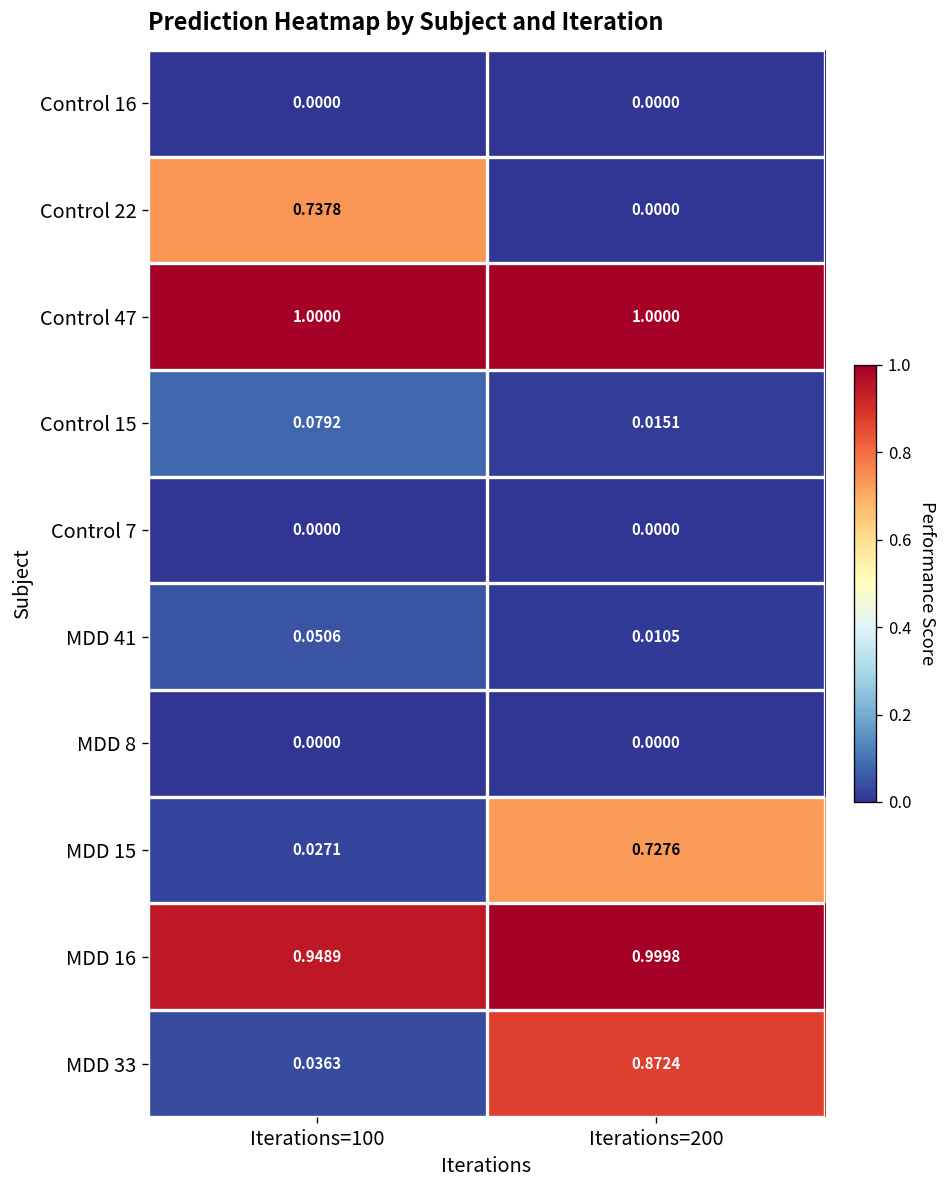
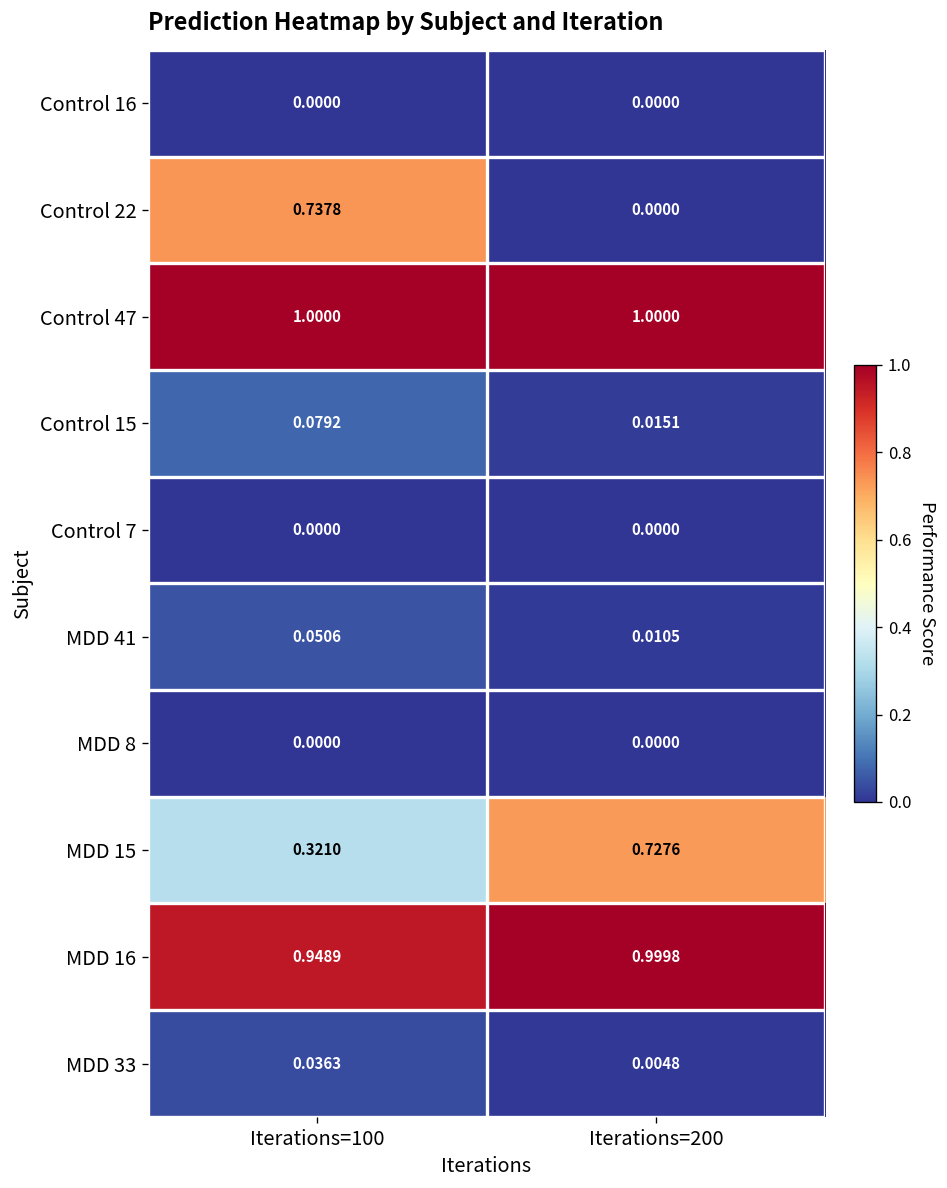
MDD 15, Iterations=100: 0.0271 -> 0.3210
MDD 33, Iterations=200: 0.8724 -> 0.0048
